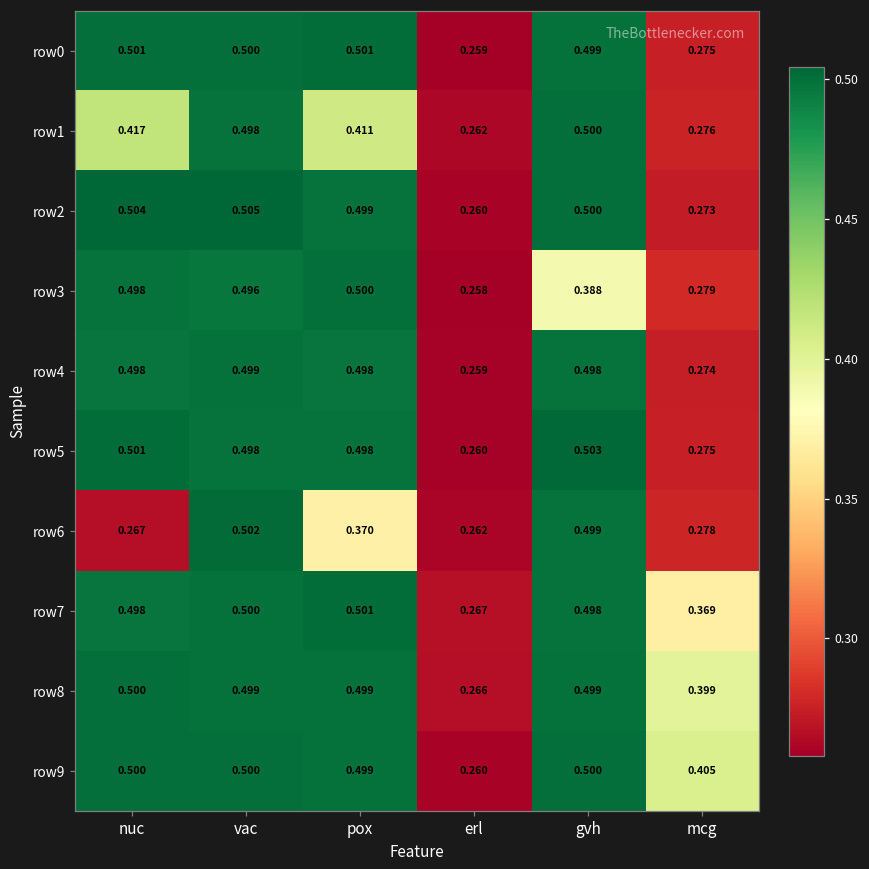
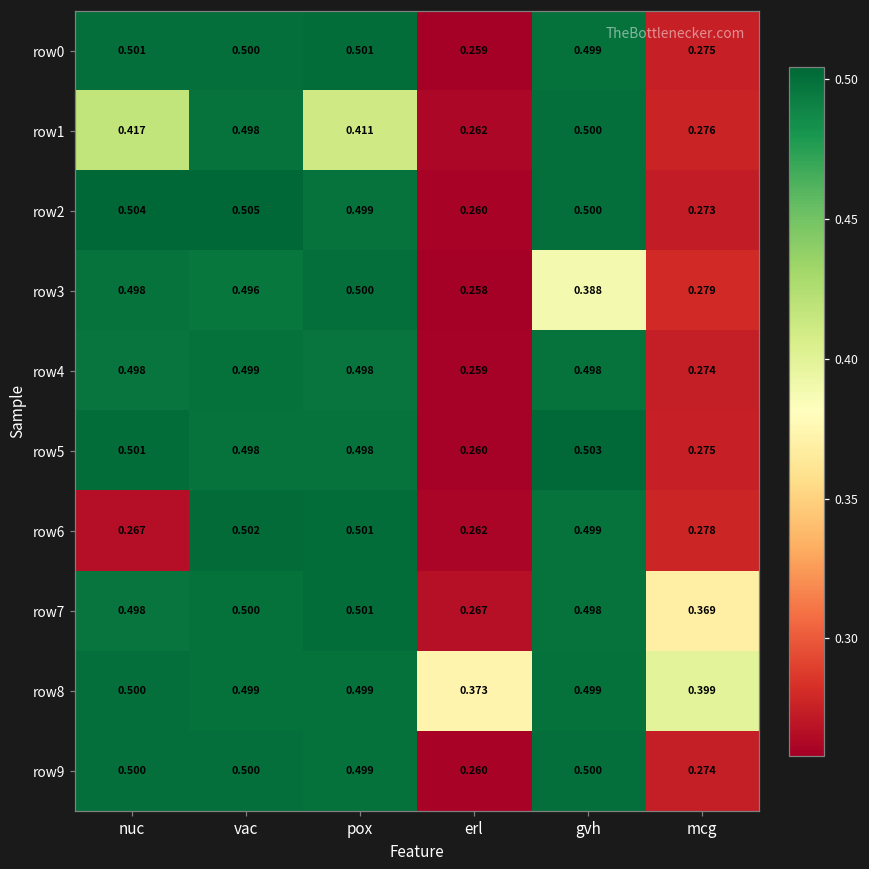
row6, pox: 0.370 -> 0.501
row8, erl: 0.266 -> 0.373
row9, mcg: 0.405 -> 0.274
